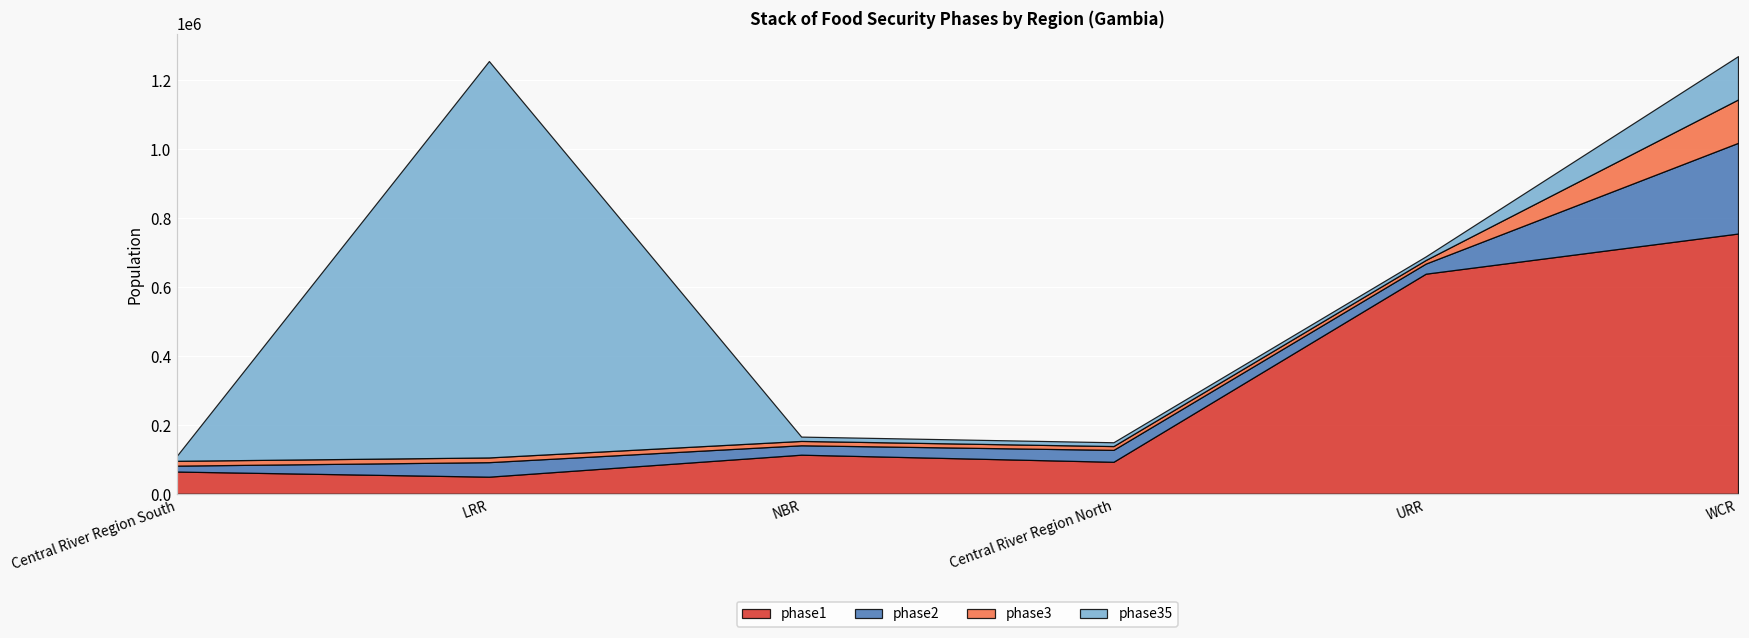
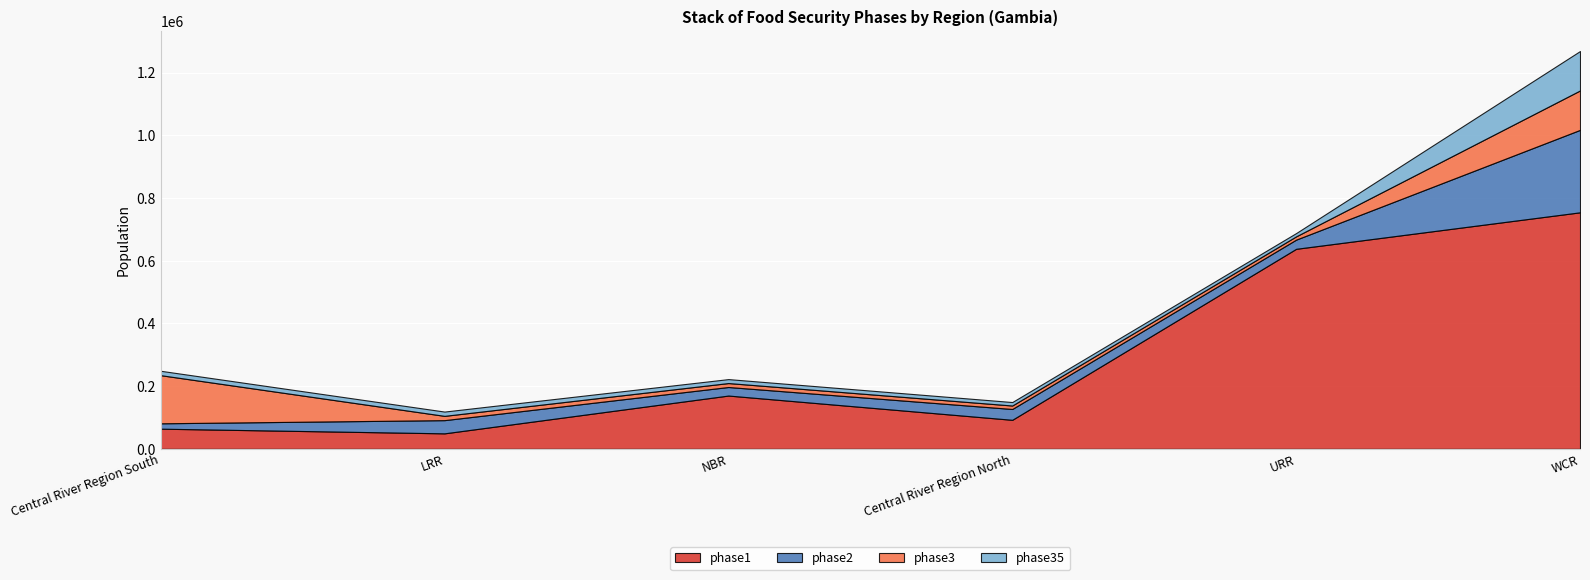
phase3, Central River Region South: 10000 -> 150000
phase35, LRR: 1150000 -> 10000
phase1, NBR: 110000 -> 170000
